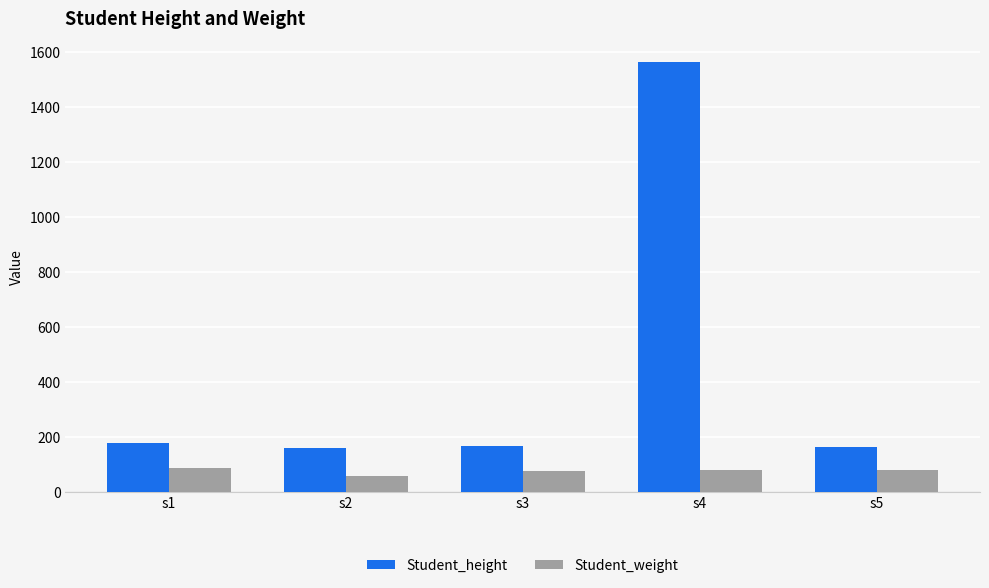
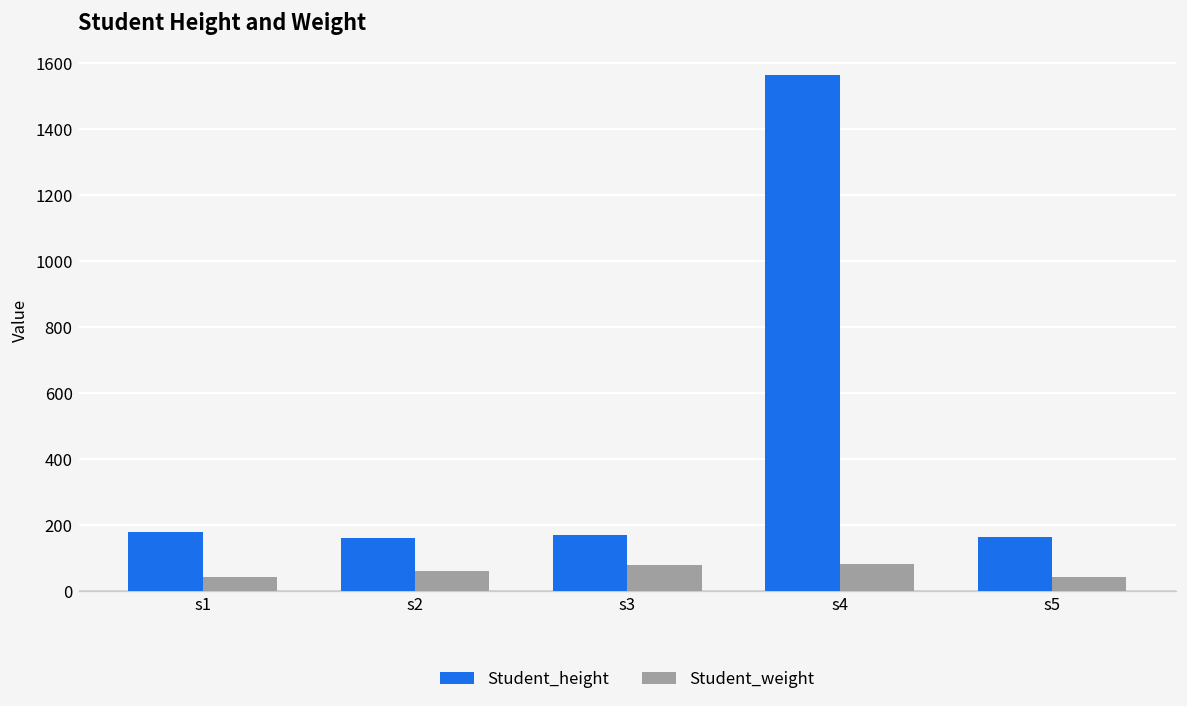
Student_weight, s1: 90 -> 40
Student_weight, s5: 80 -> 40
